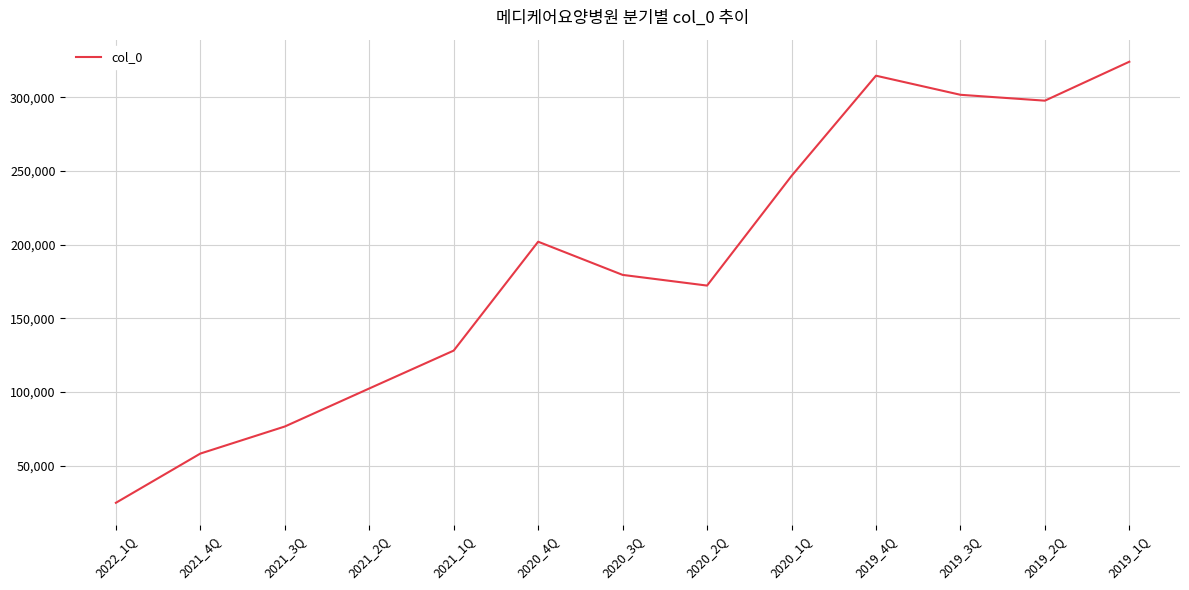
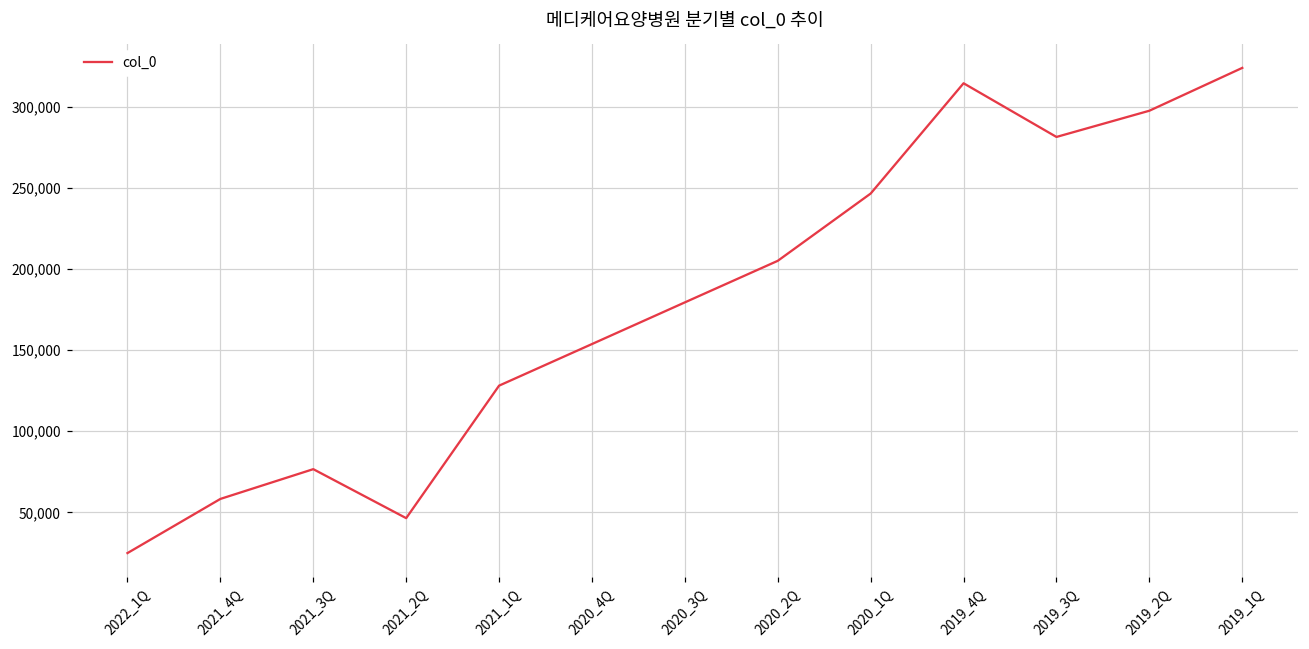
2021_2Q: 102,000 -> 46,000
2020_4Q: 202,000 -> 154,000
2020_2Q: 172,000 -> 205,000
2019_3Q: 302,000 -> 281,000
